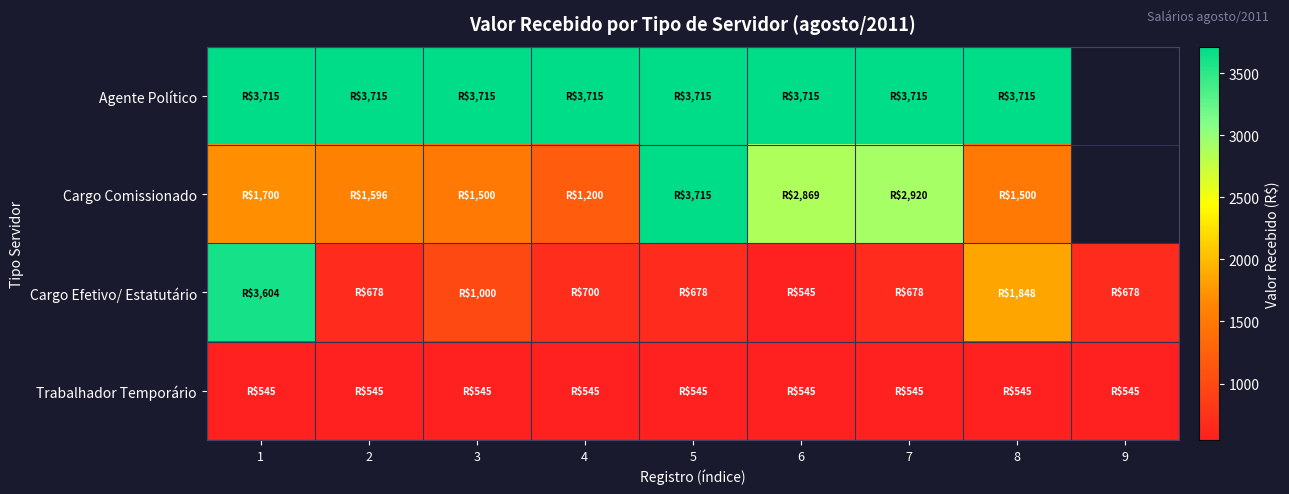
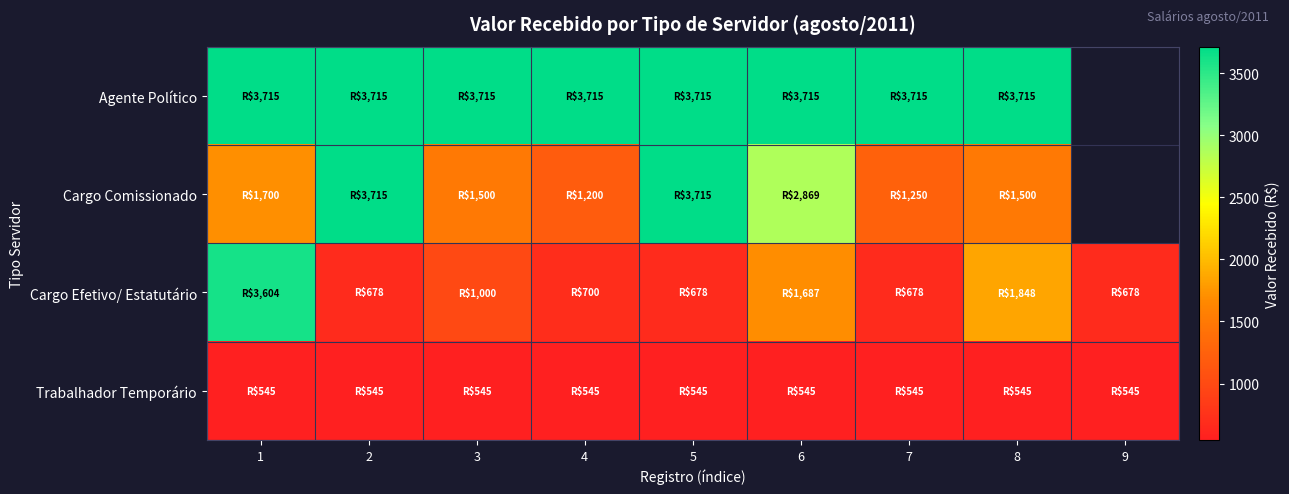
Cargo Comissionado, 2: $1,596 -> $3,715
Cargo Comissionado, 7: $2,920 -> $1,250
Cargo Efetivo/ Estatutário, 6: $545 -> $1,687
